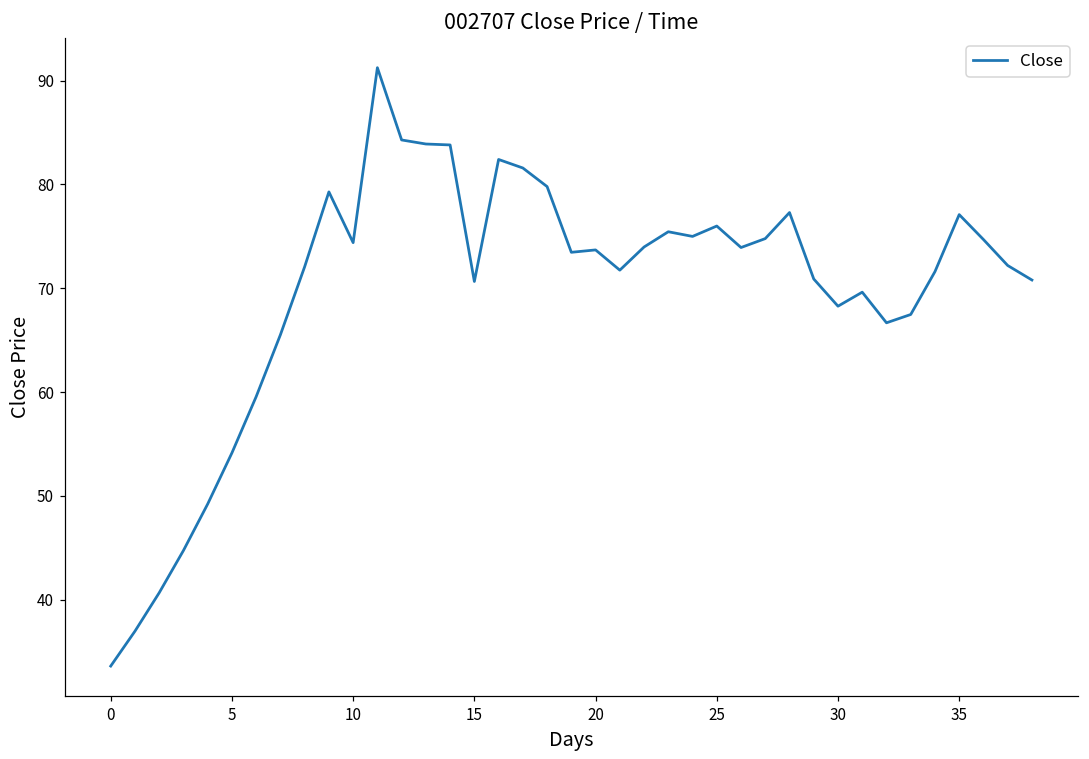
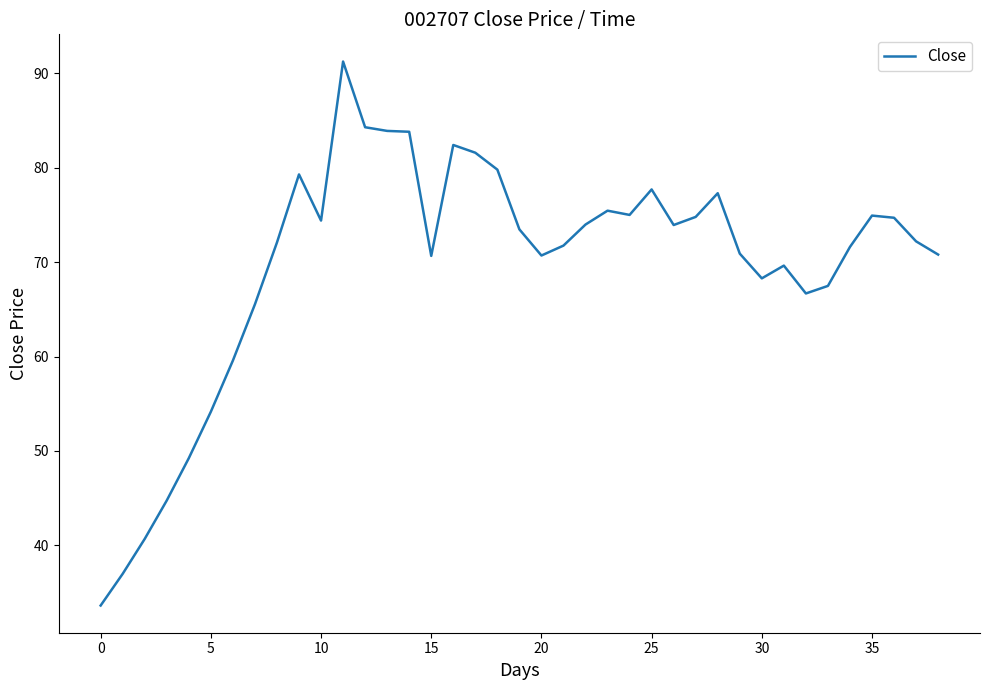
20: 74 -> 71
25: 76 -> 78
35: 77 -> 75
